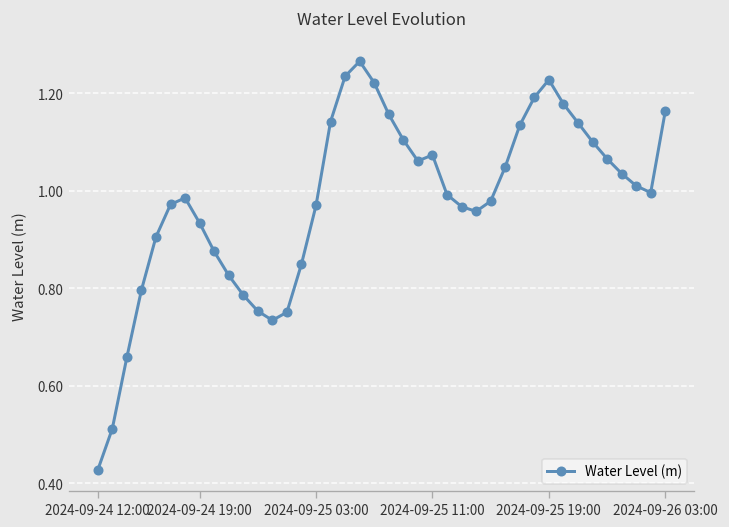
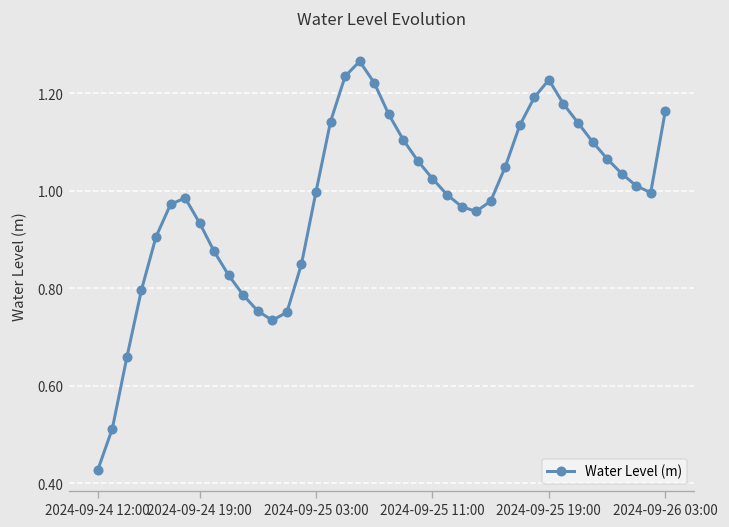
2024-09-25 03:00: 0.97 -> 1.00
2024-09-25 11:00: 1.07 -> 1.02
